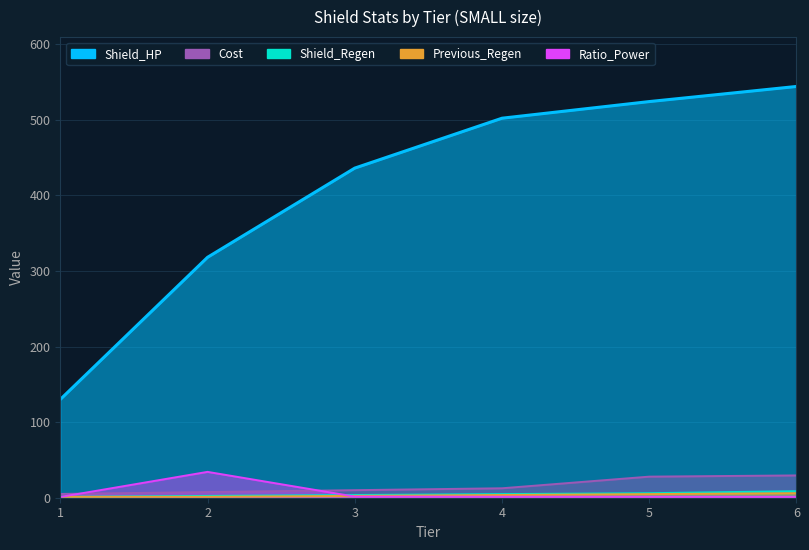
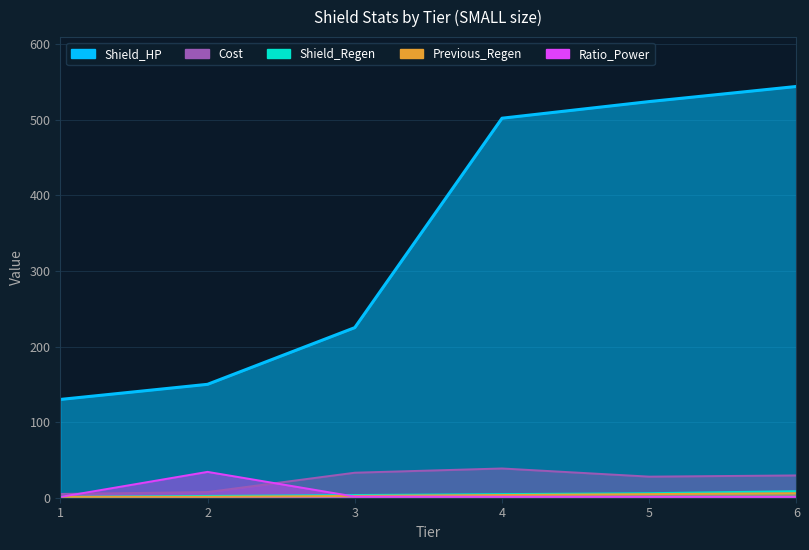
Shield_HP, 2: 320 -> 150
Shield_HP, 3: 440 -> 230
Cost, 3: 10 -> 30
Cost, 4: 10 -> 40
